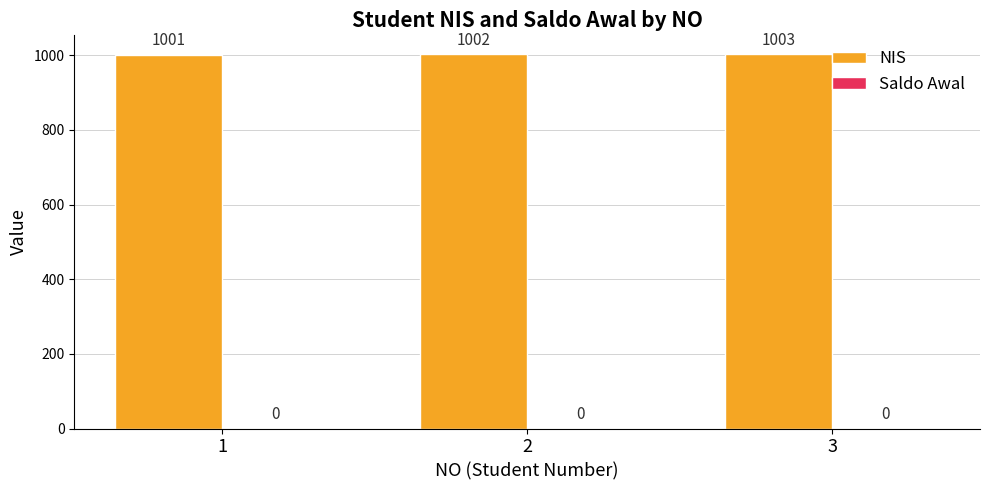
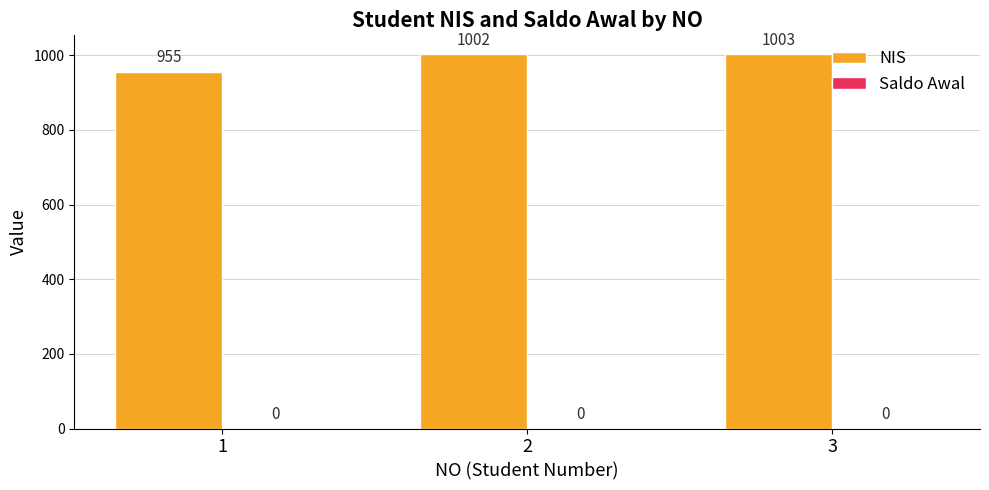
NIS, 1: 1001 -> 955
